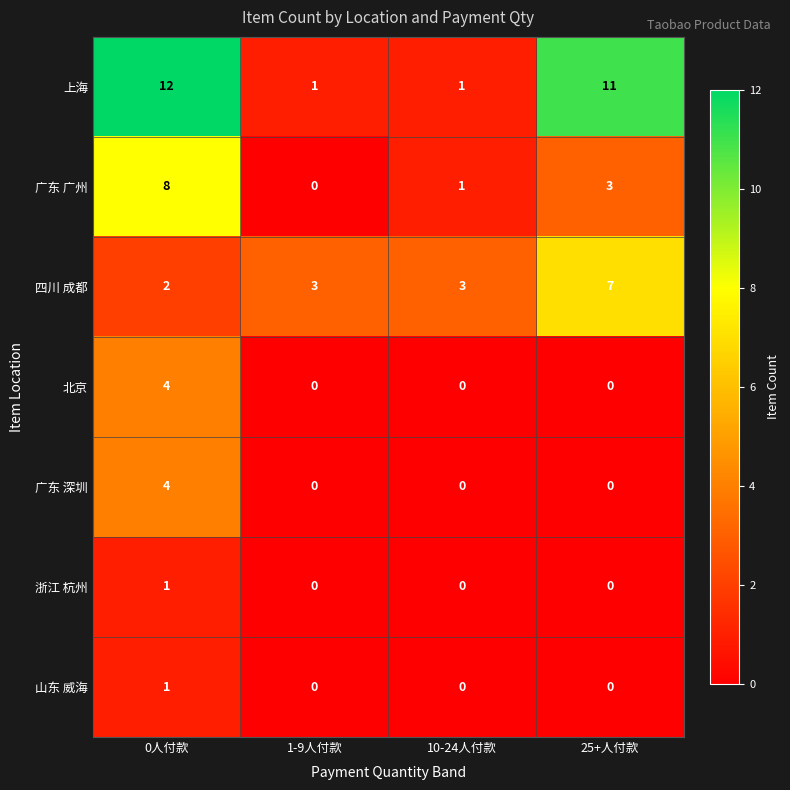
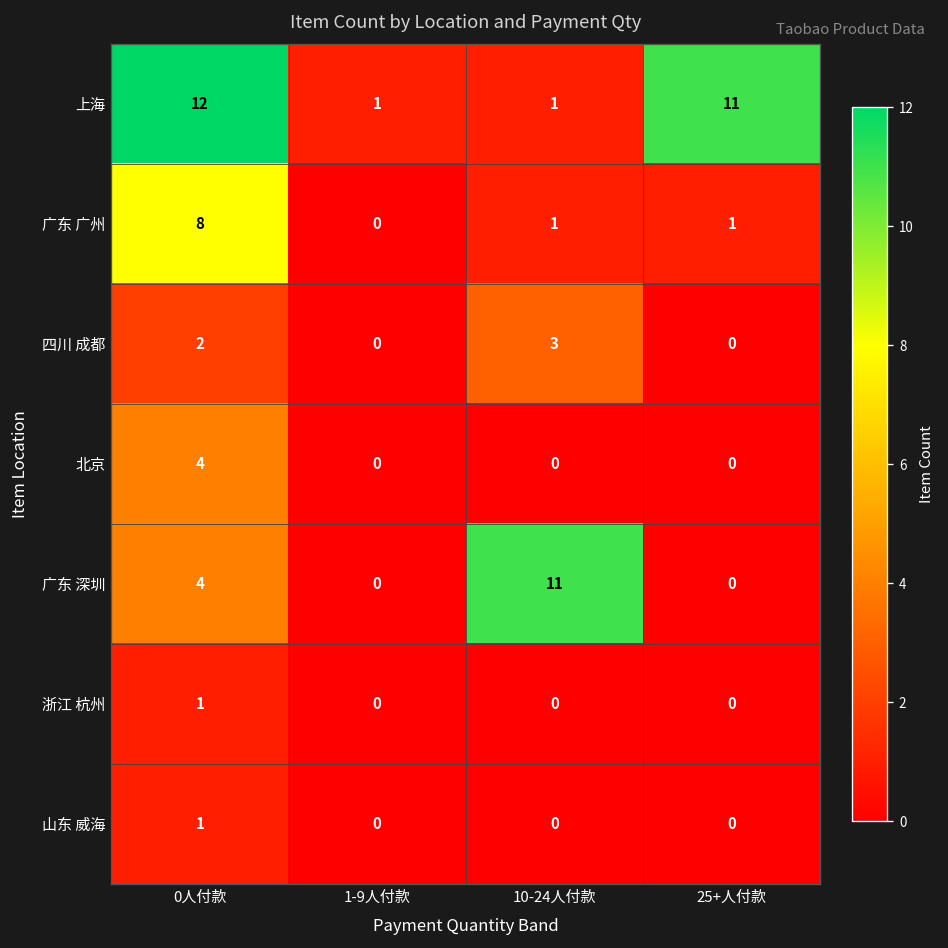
广东 广州, 25+人付款: 3 -> 1
四川 成都, 1-9人付款: 3 -> 0
四川 成都, 25+人付款: 7 -> 0
广东 深圳, 10-24人付款: 0 -> 11
